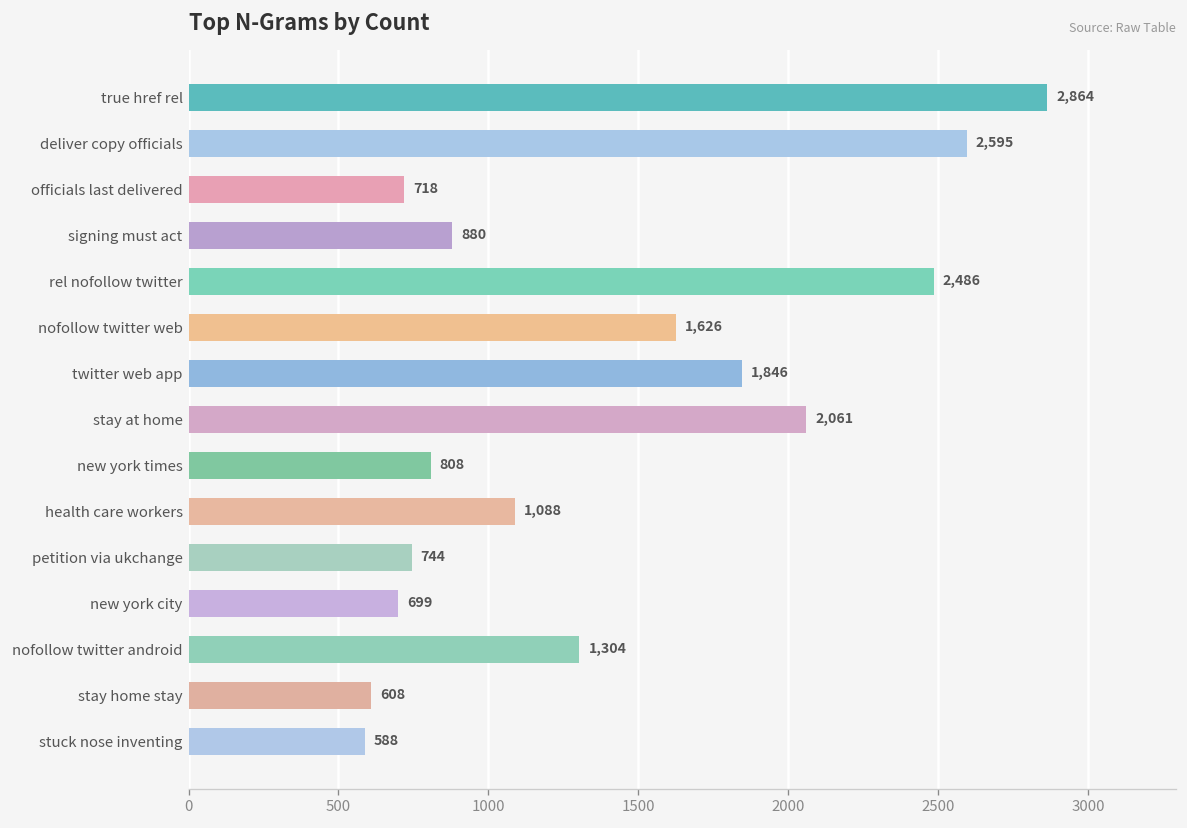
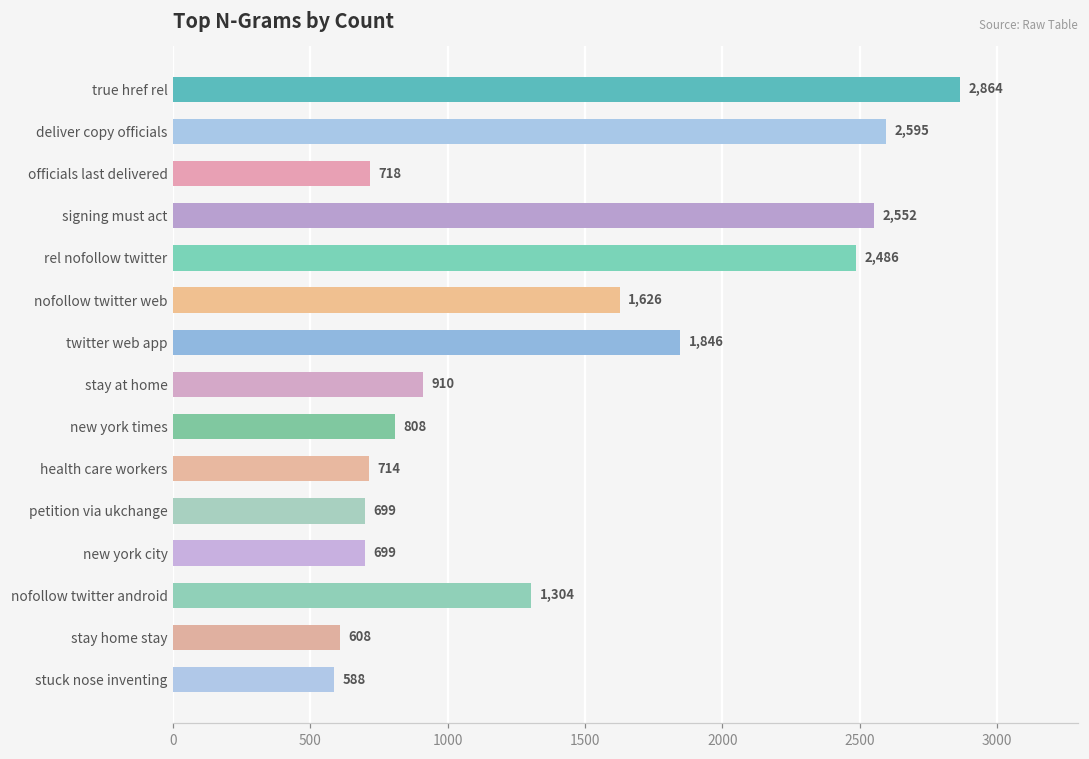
signing must act: 880 -> 2,552
stay at home: 2,061 -> 910
health care workers: 1,088 -> 714
petition via ukchange: 744 -> 699
